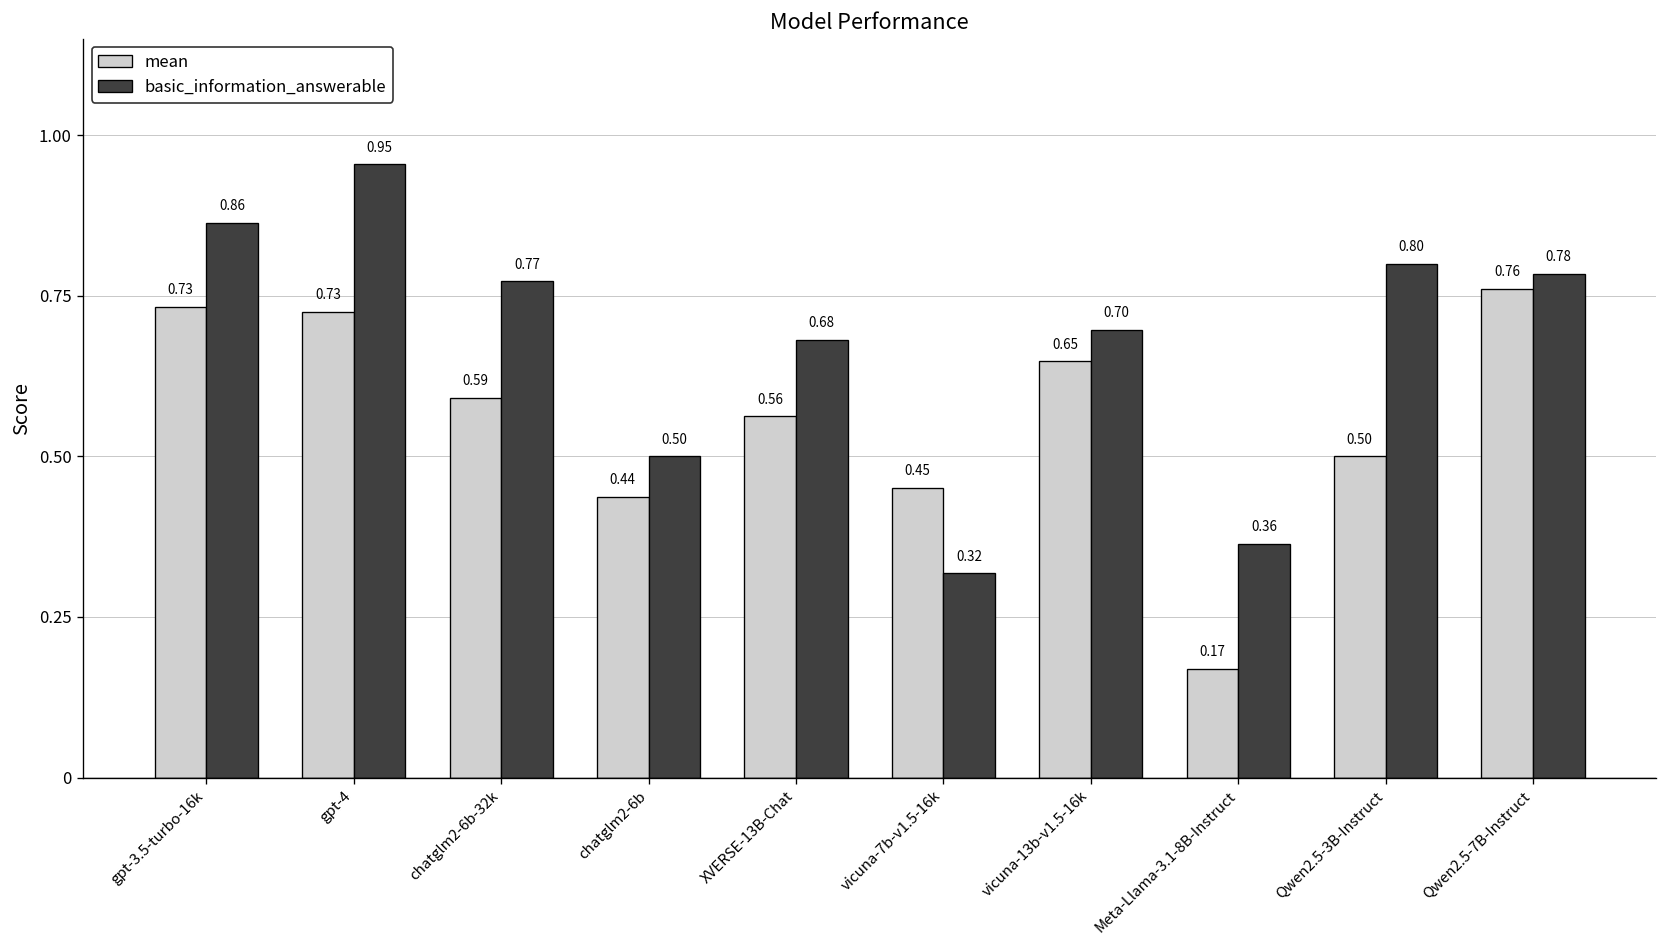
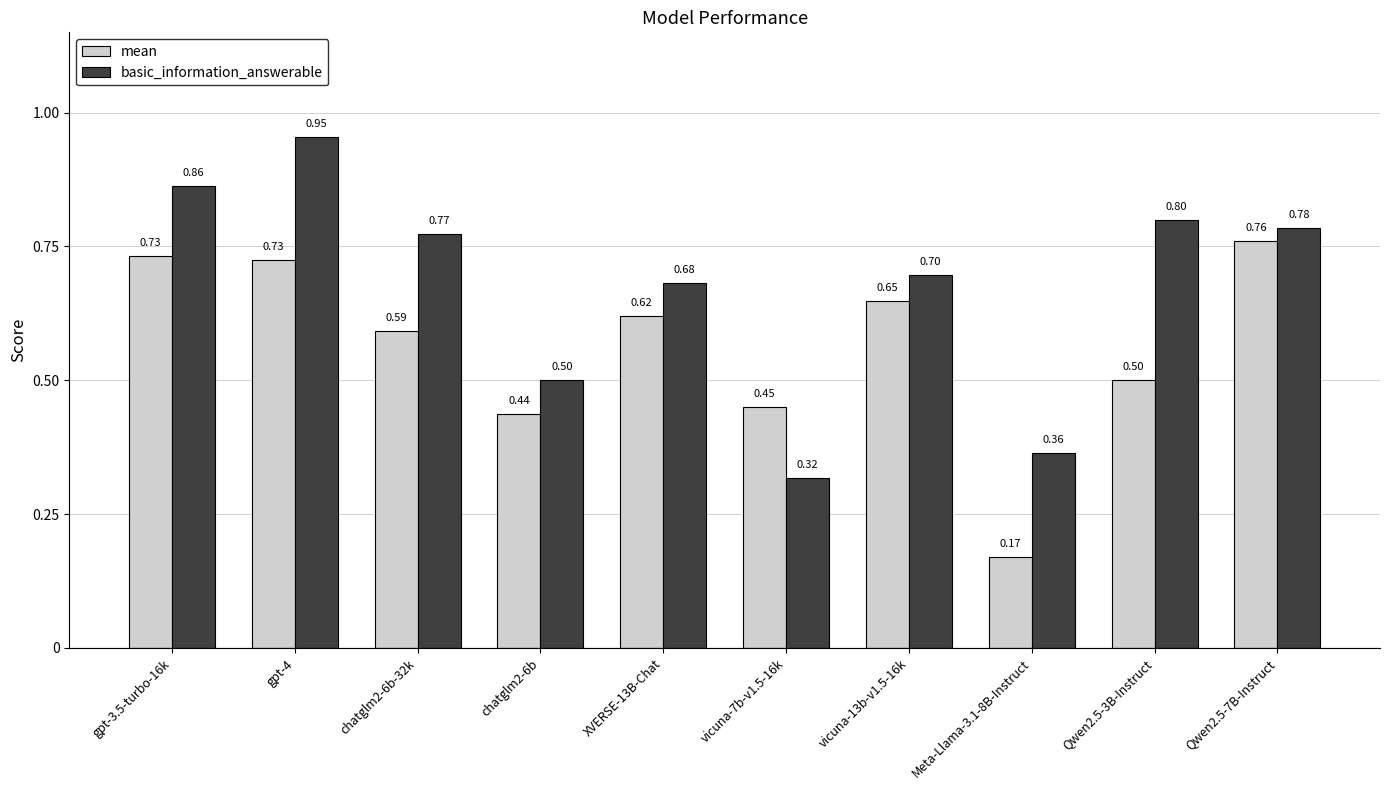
mean, XVERSE-13B-Chat: 0.56 -> 0.62
